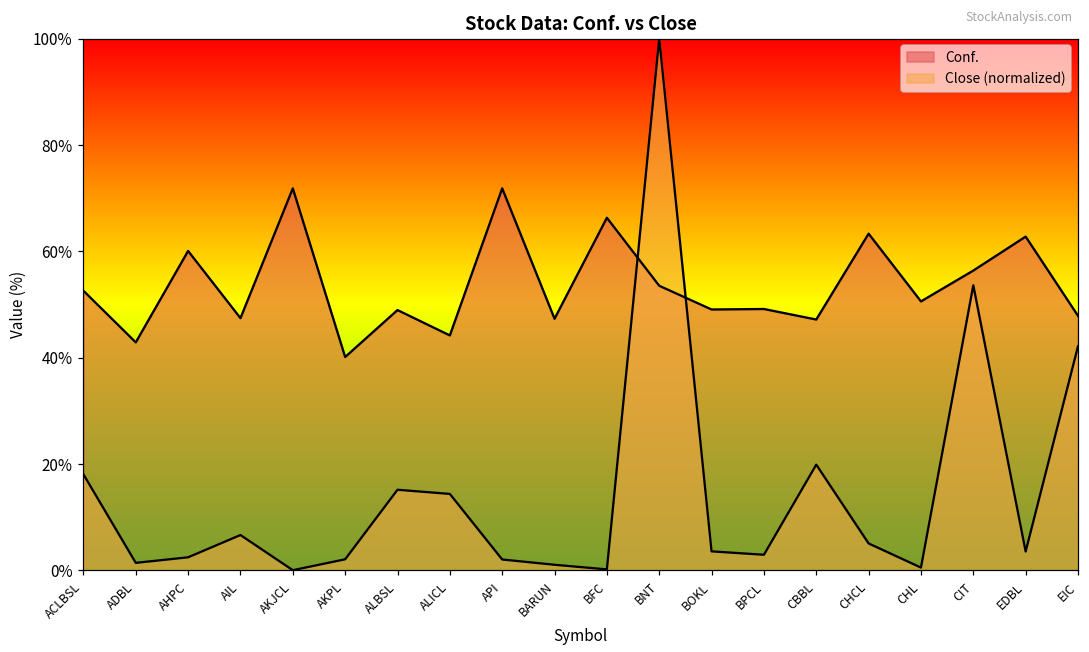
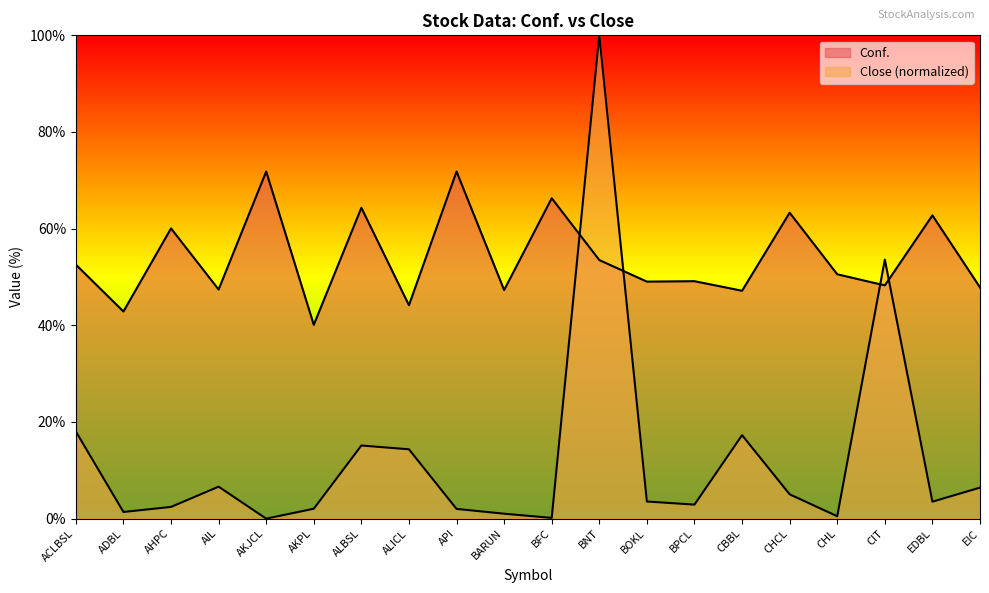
Conf., ALBSL: 49% -> 64%
Close (normalized), CBBL: 20% -> 17%
Conf., CIT: 56% -> 48%
Close (normalized), EIC: 42% -> 6%
